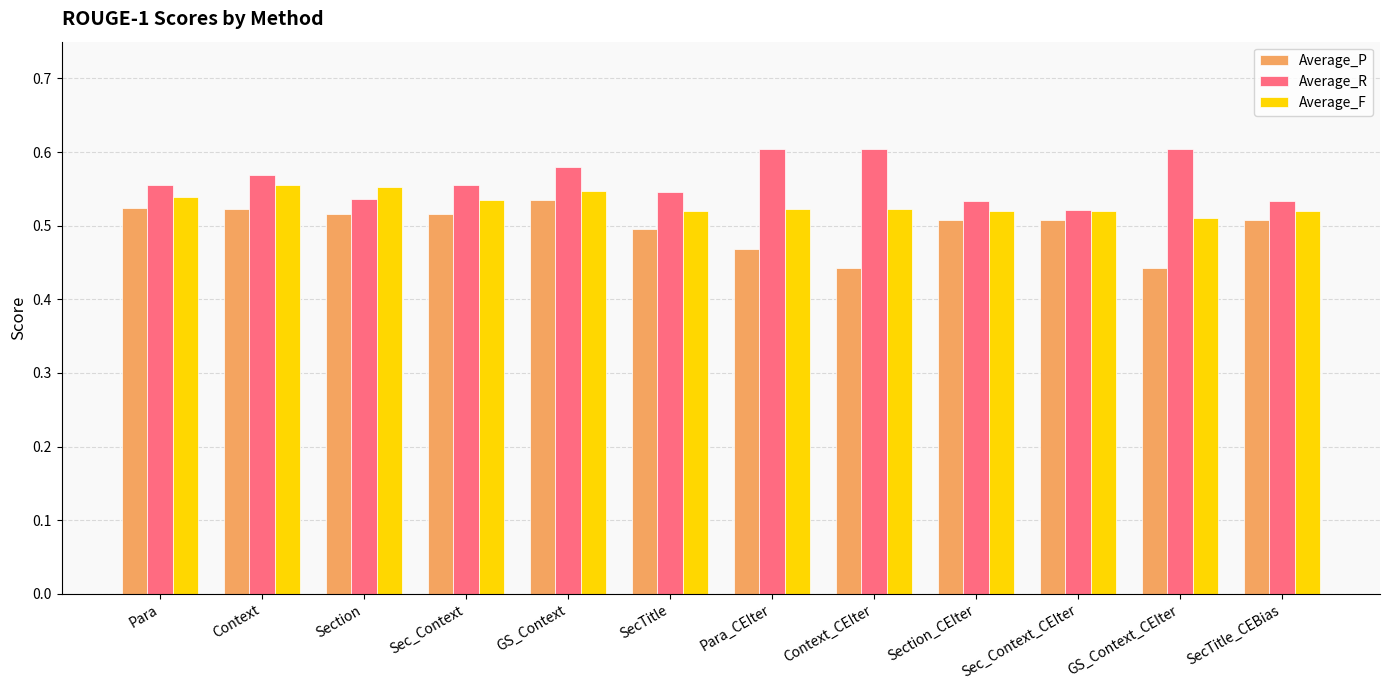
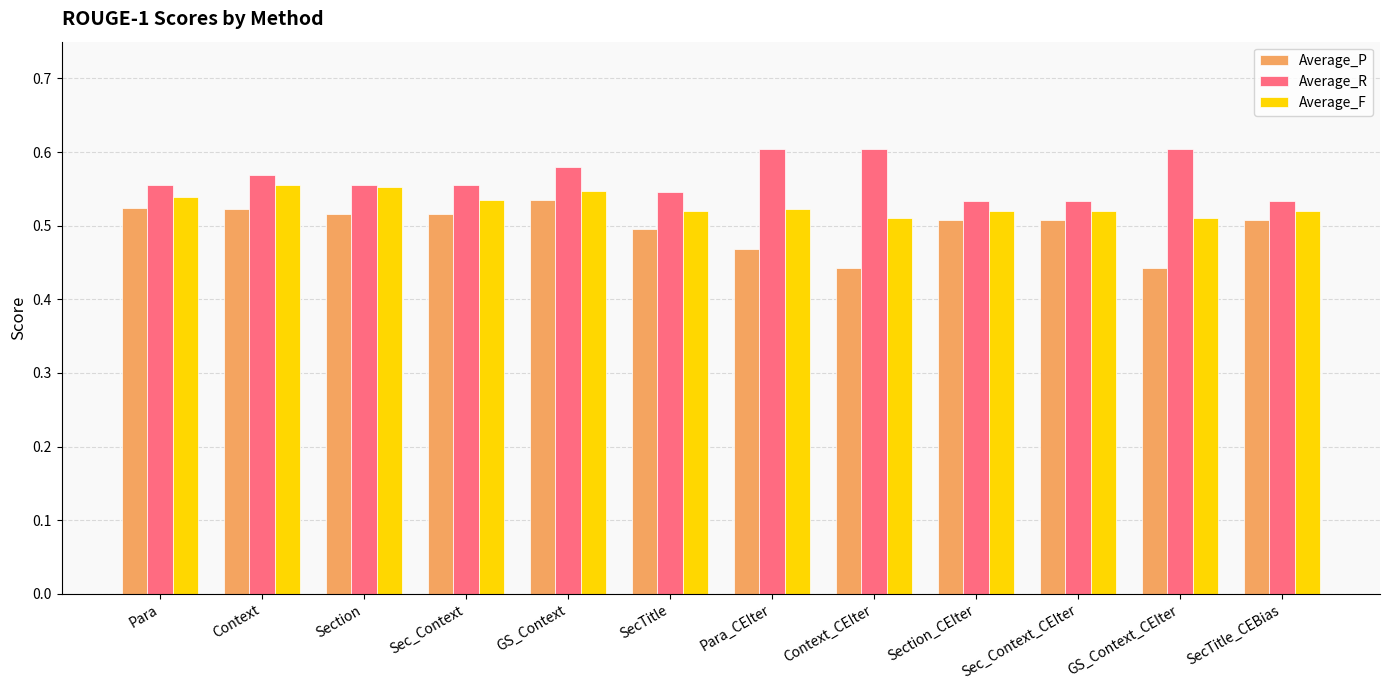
Average_R, Section: 0.54 -> 0.55
Average_F, Context_CEIter: 0.52 -> 0.51
Average_R, Sec_Context_CEIter: 0.52 -> 0.53
